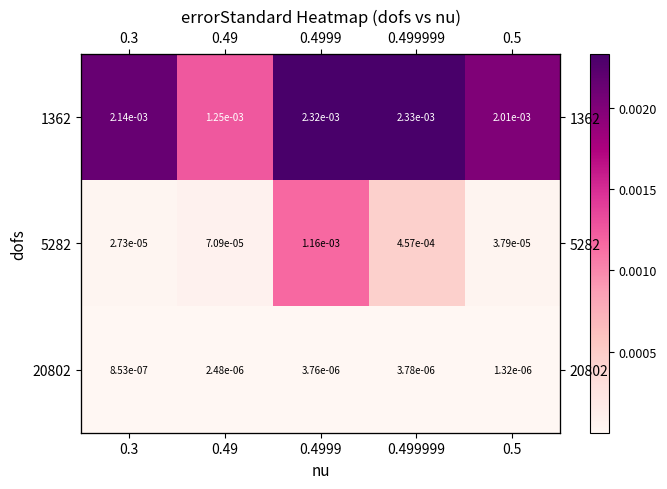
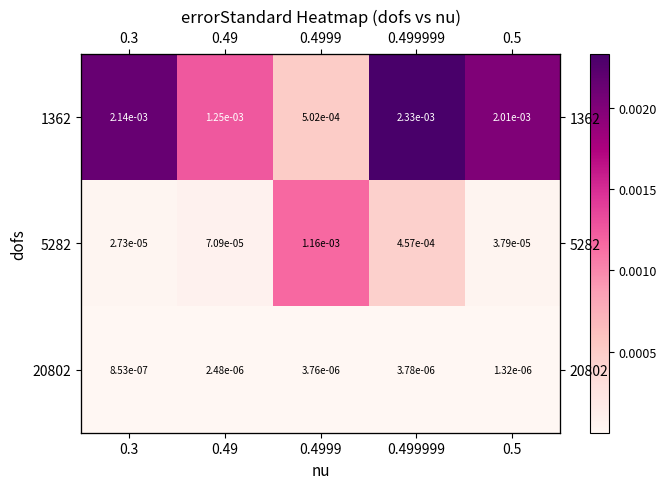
1362, 0.4999: 2.32e-03 -> 5.02e-04
